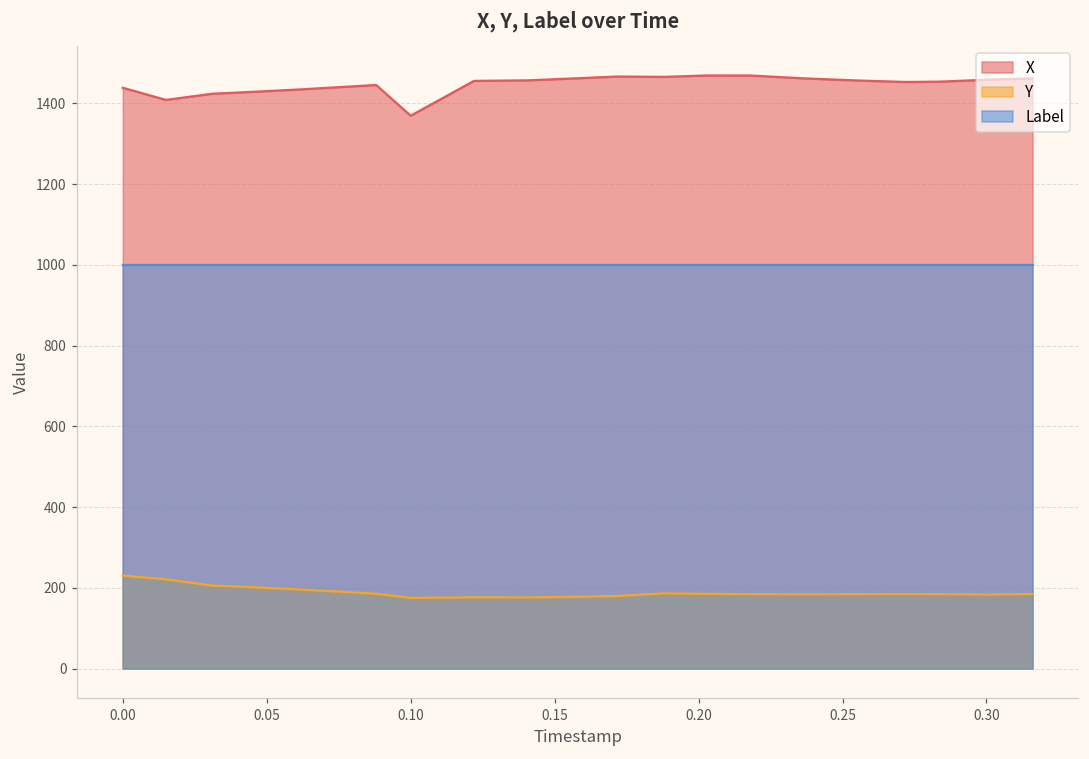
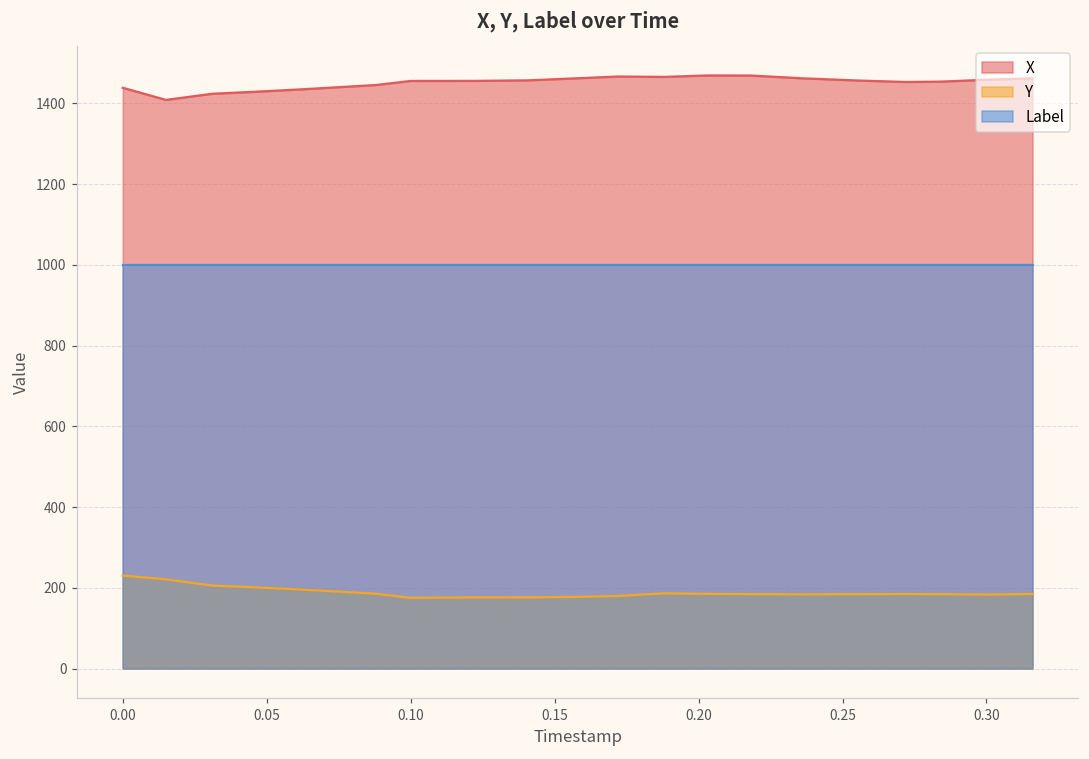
X, 0.10: 1370 -> 1460
